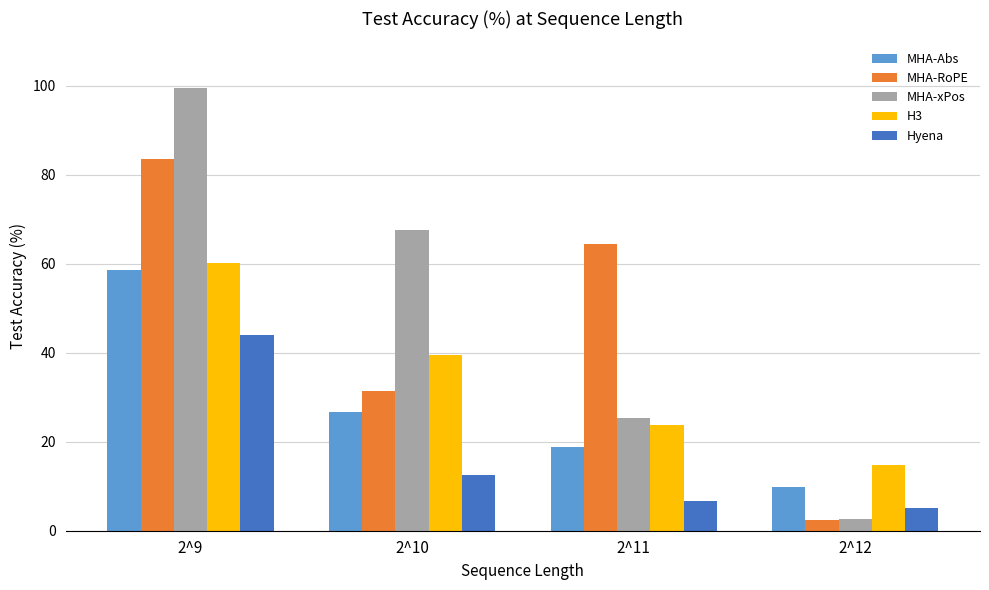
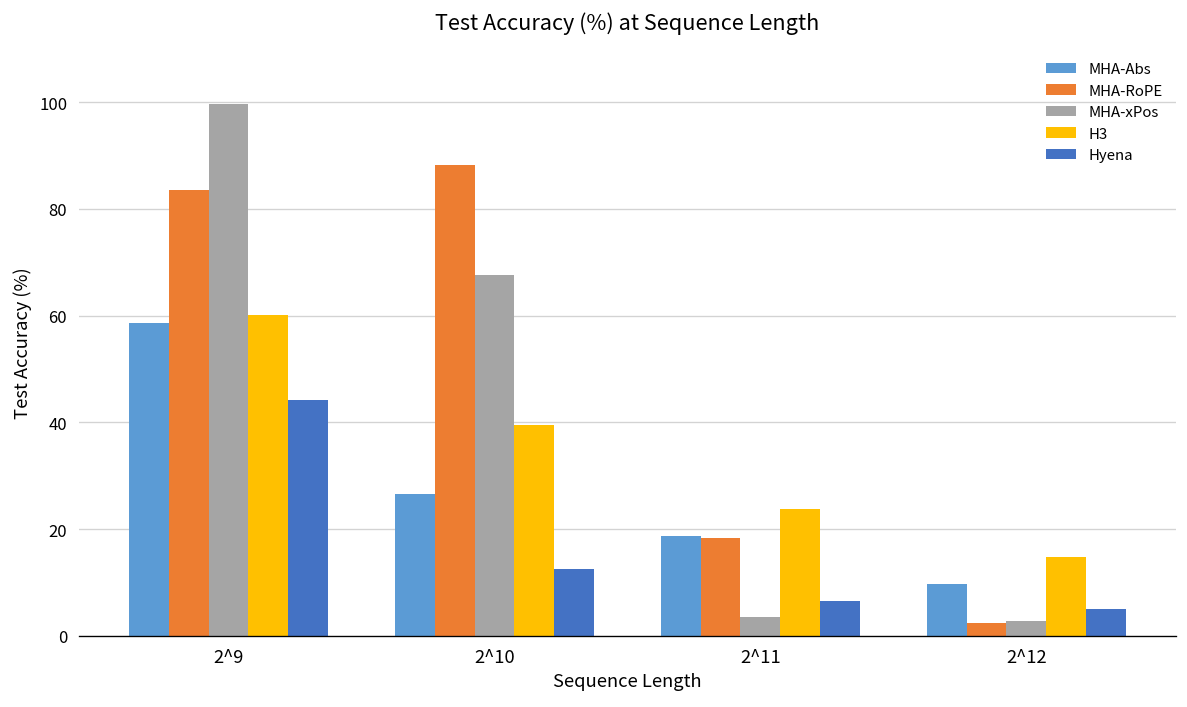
MHA-RoPE, 2^10: 31 -> 88
MHA-RoPE, 2^11: 65 -> 18
MHA-xPos, 2^11: 25 -> 4
